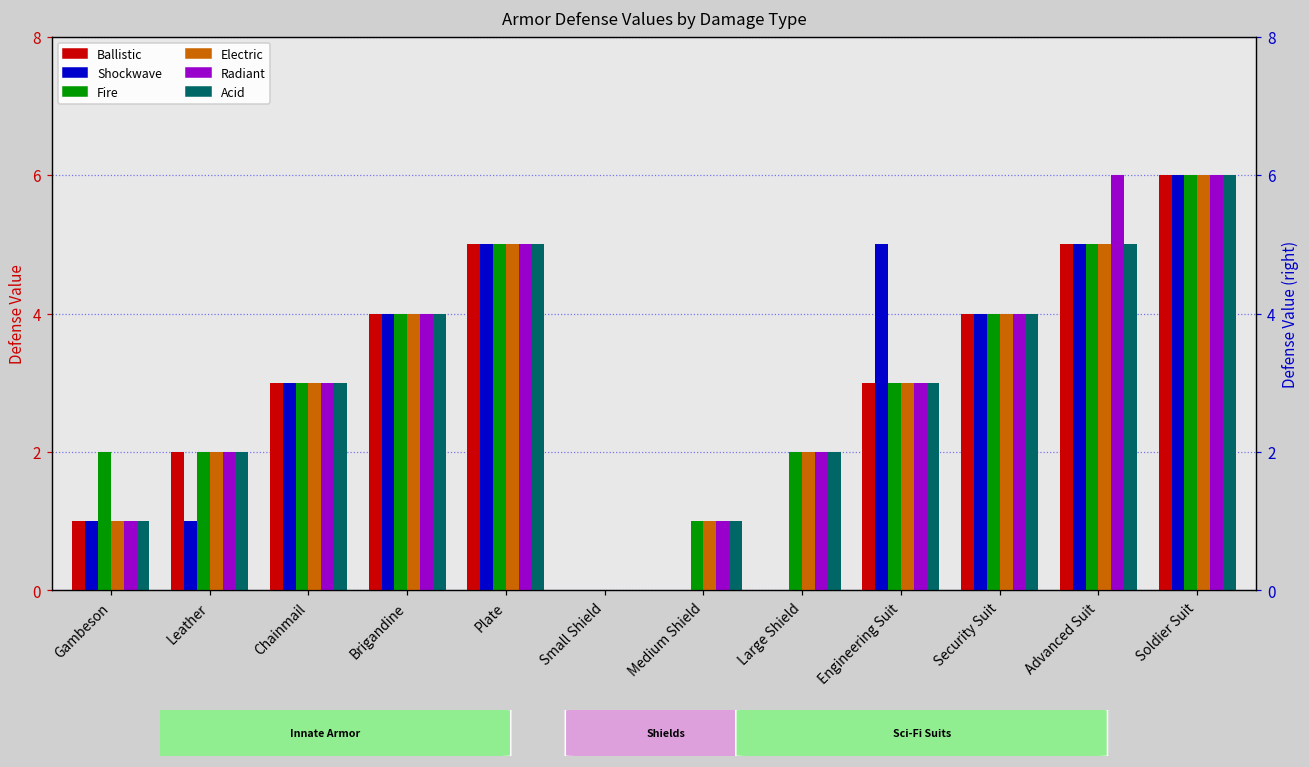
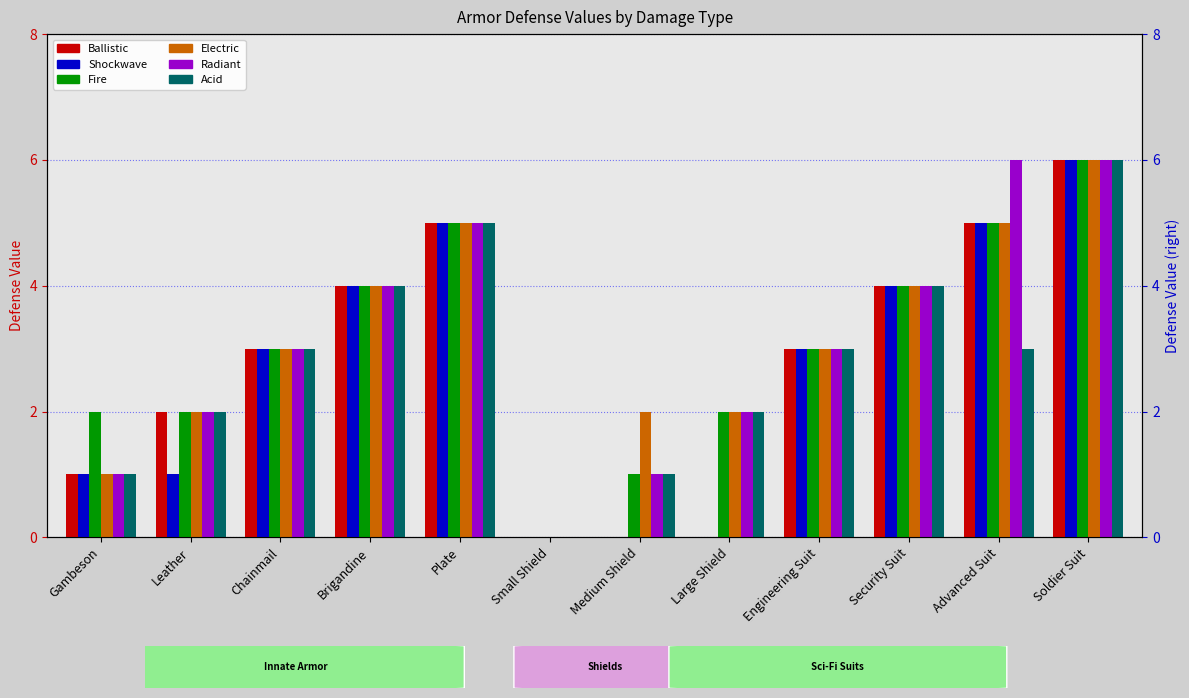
Electric, Medium Shield: 1 -> 2
Shockwave, Engineering Suit: 5 -> 3
Acid, Advanced Suit: 5 -> 3
